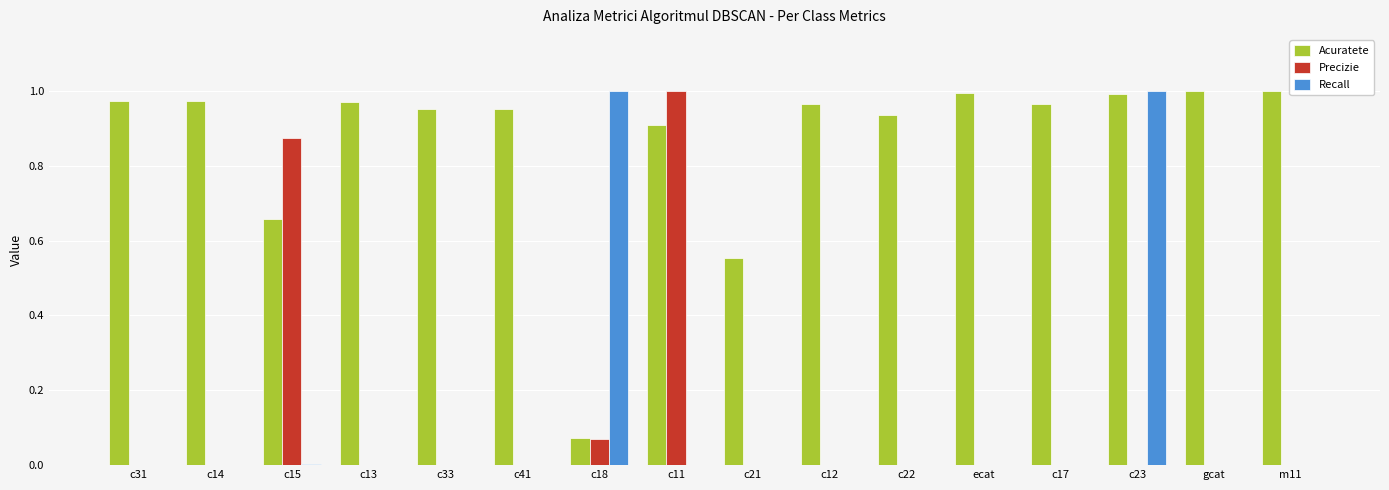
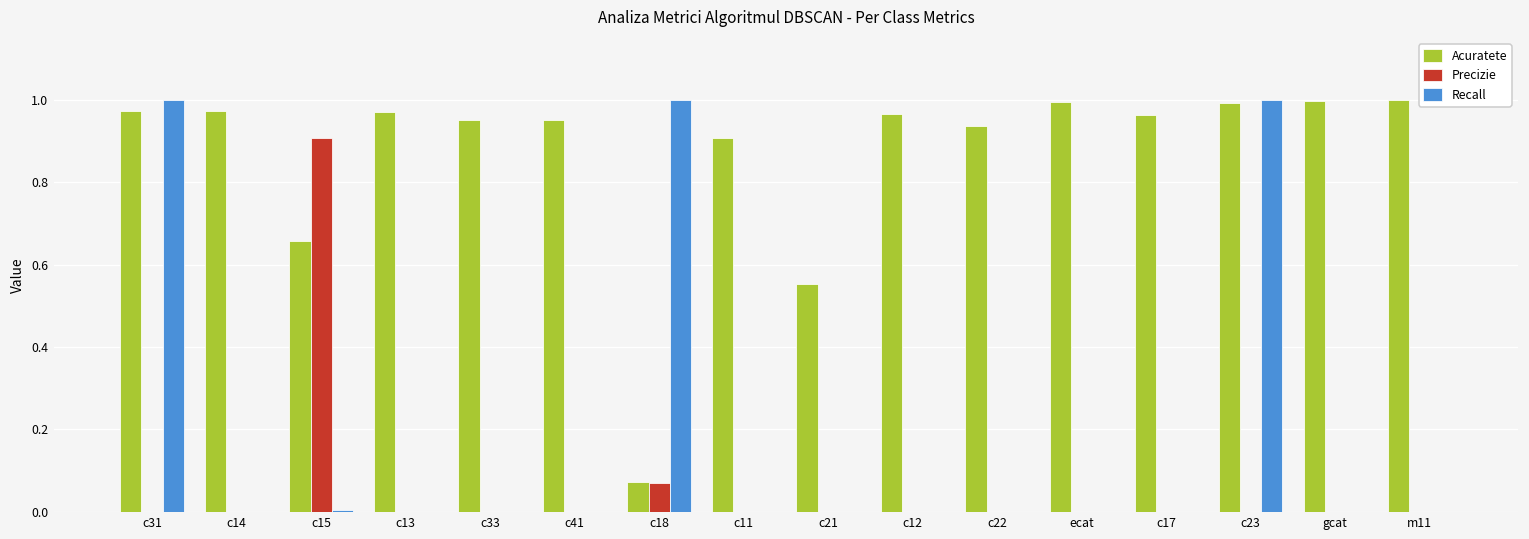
Recall, c31: 0 -> 1
Precizie, c15: 0.88 -> 0.91
Precizie, c11: 1 -> 0
